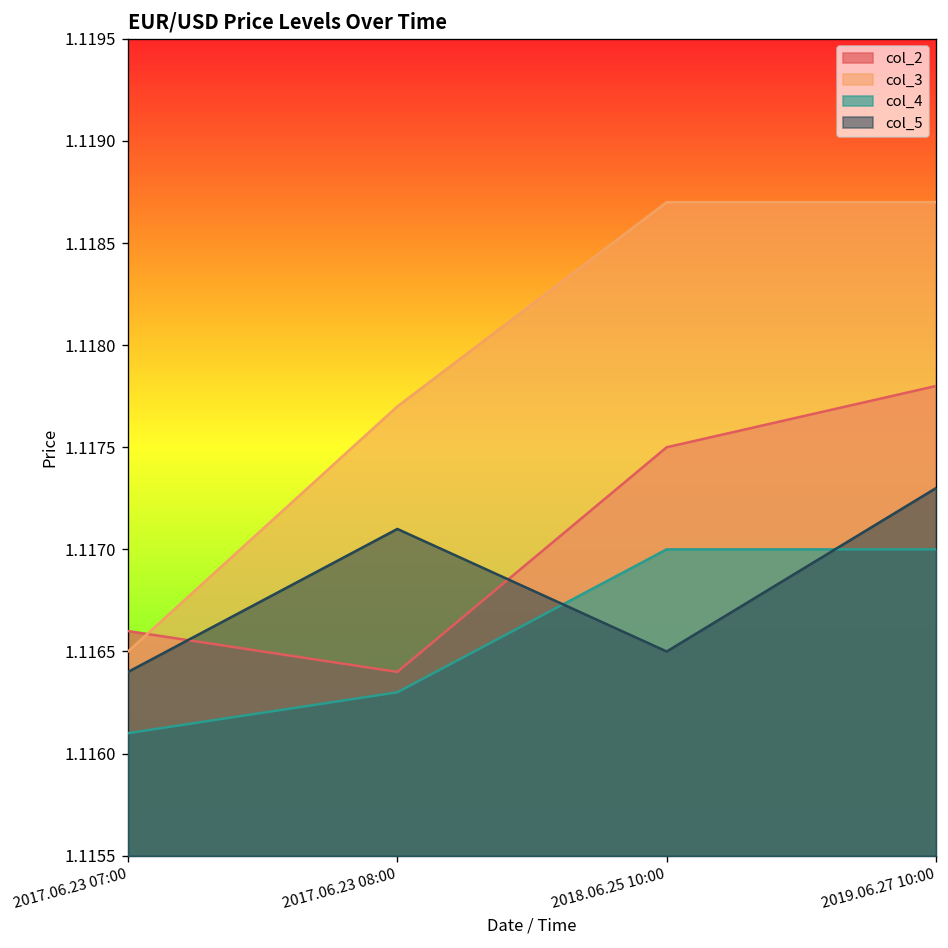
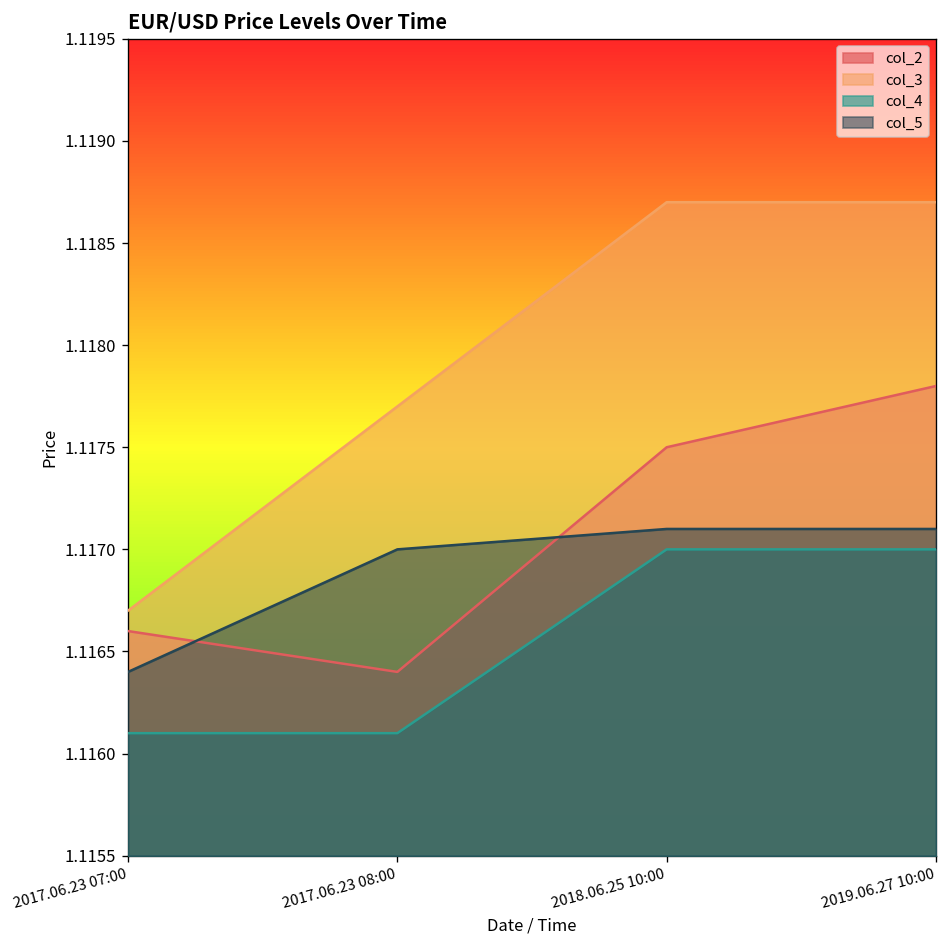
col_3, 2017.06.23 07:00: 1.1165 -> 1.1167
col_4, 2017.06.23 08:00: 1.1163 -> 1.1161
col_5, 2017.06.23 08:00: 1.1171 -> 1.1170
col_5, 2018.06.25 10:00: 1.1165 -> 1.1171
col_5, 2019.06.27 10:00: 1.1173 -> 1.1171
